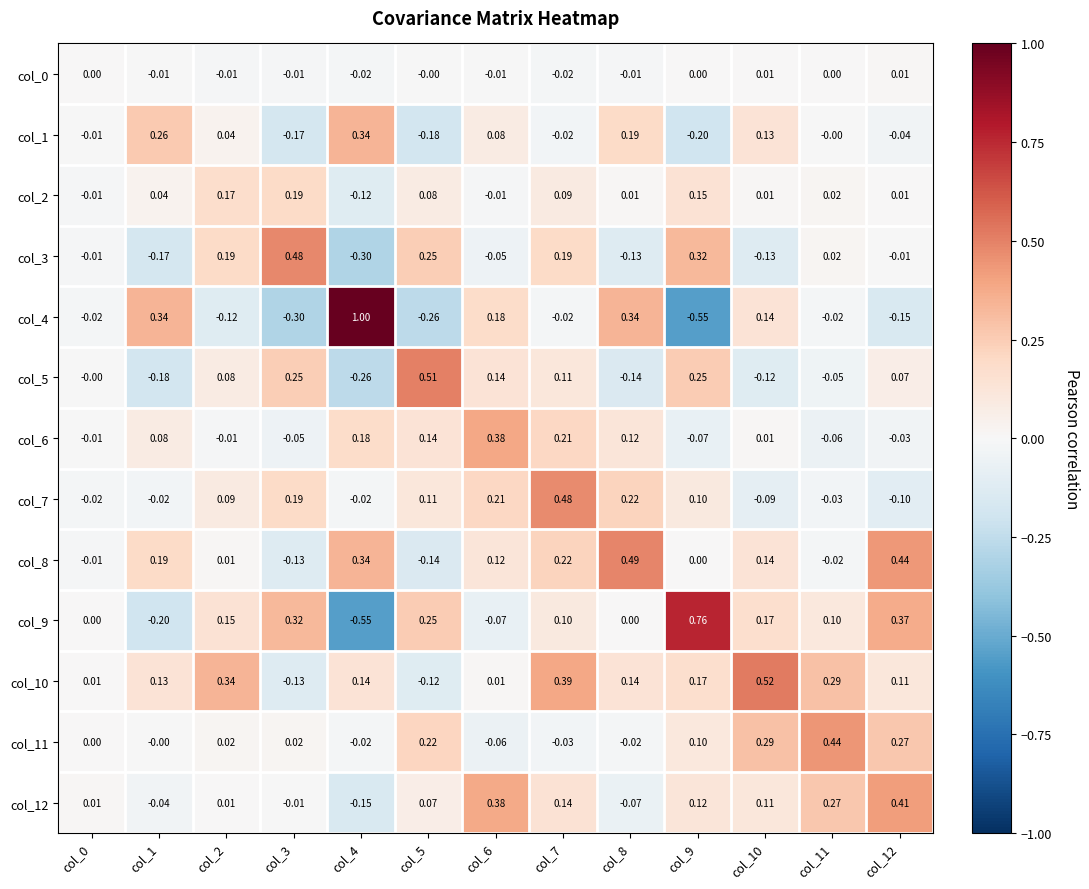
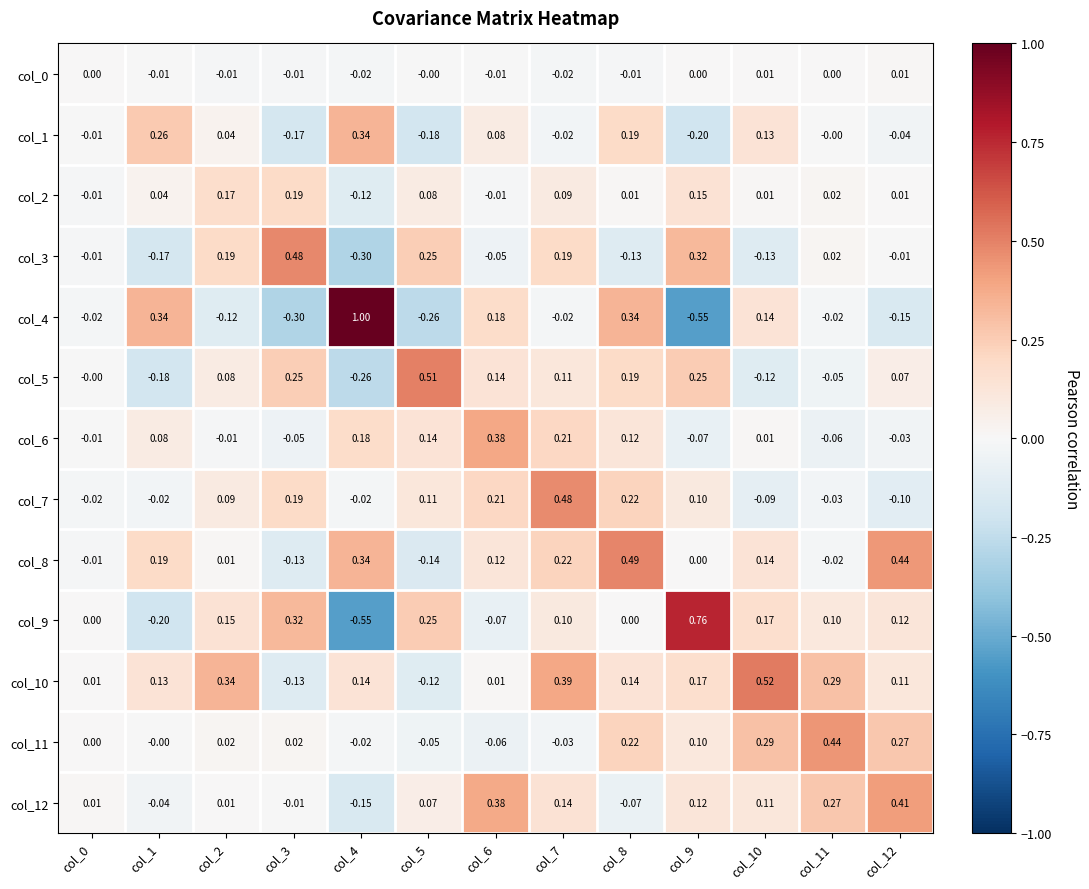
col_5, col_8: -0.14 -> 0.19
col_9, col_12: 0.37 -> 0.12
col_11, col_5: 0.22 -> -0.05
col_11, col_8: -0.02 -> 0.22
